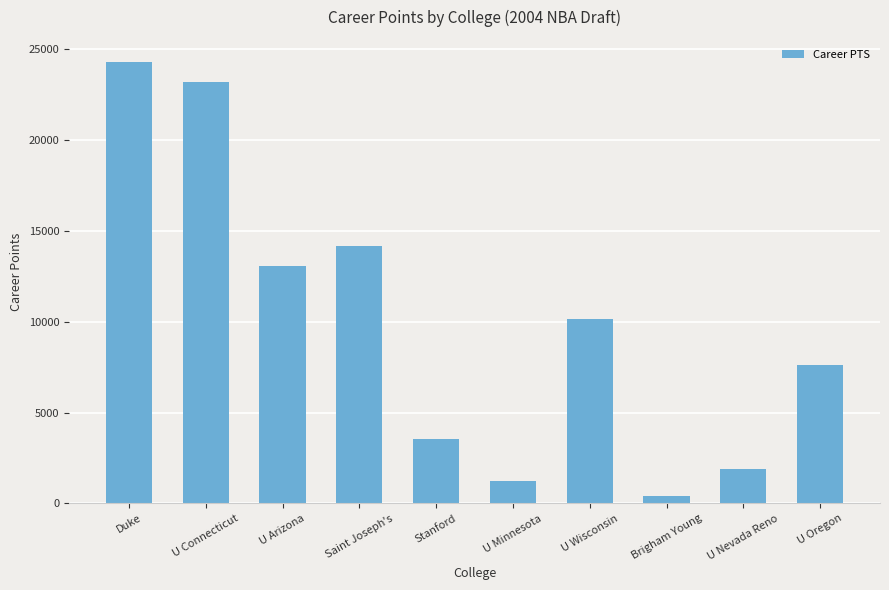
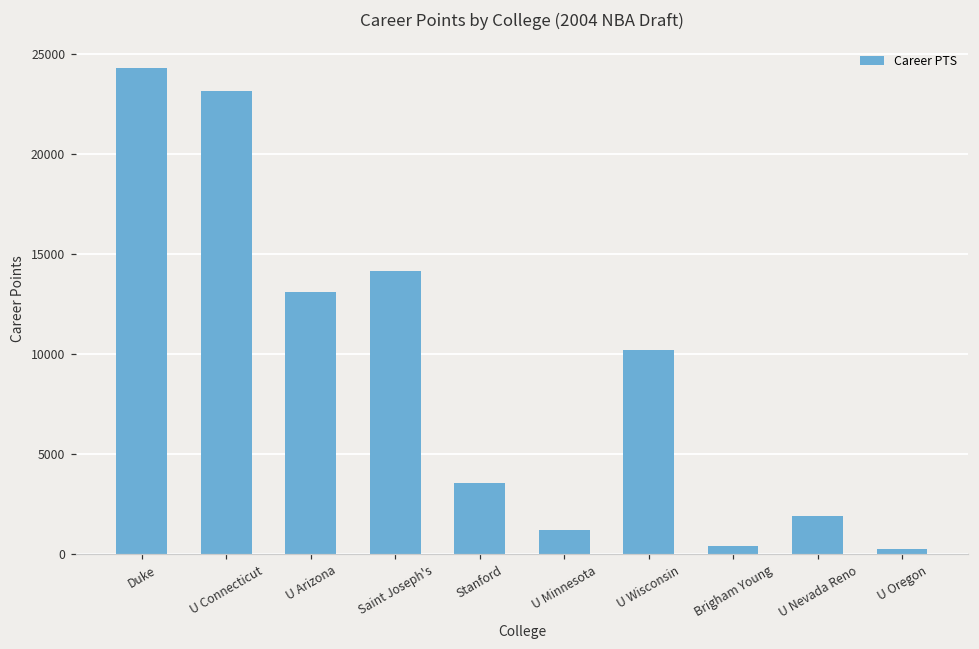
U Oregon: 7600 -> 300
